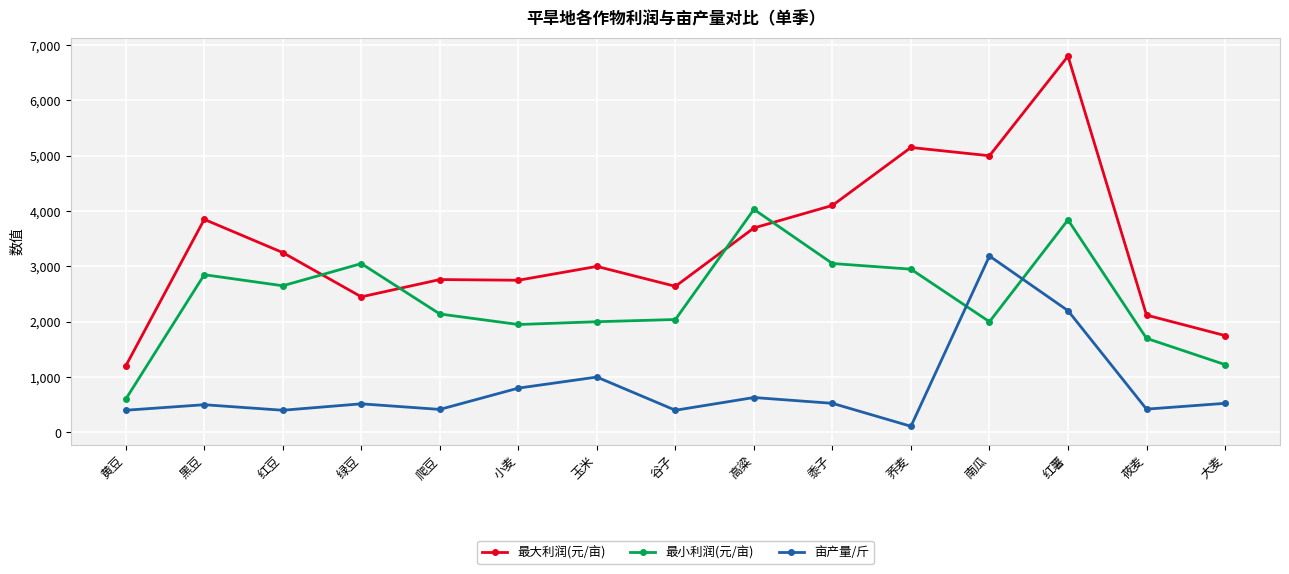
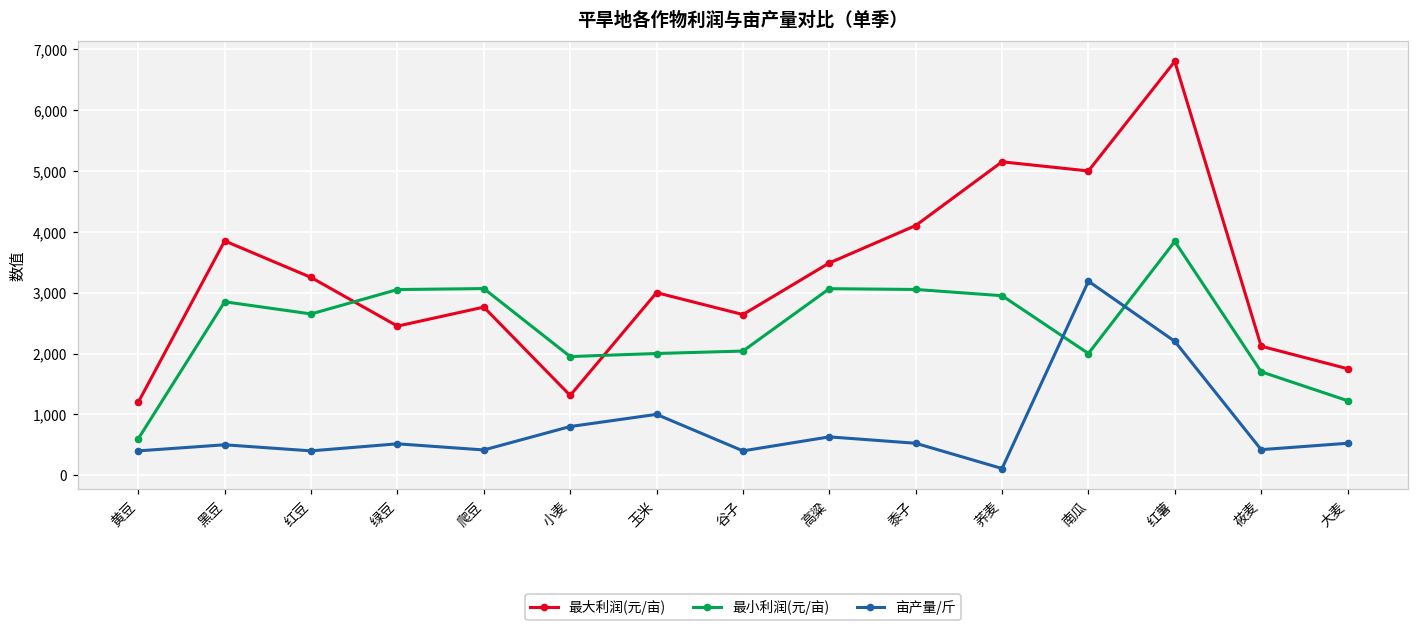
最小利润(元/亩), 爬豆: 2,100 -> 3,100
最大利润(元/亩), 小麦: 2,800 -> 1,300
最大利润(元/亩), 高粱: 3,700 -> 3,500
最小利润(元/亩), 高粱: 4,000 -> 3,100
